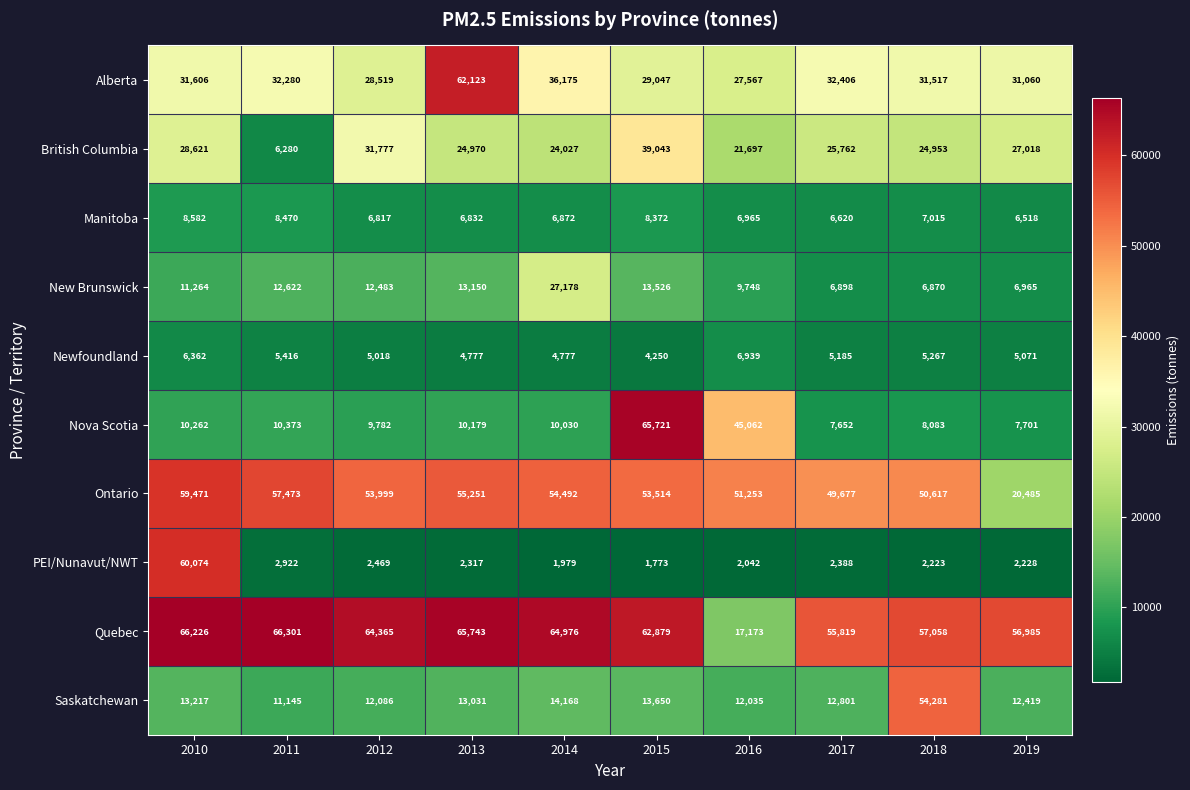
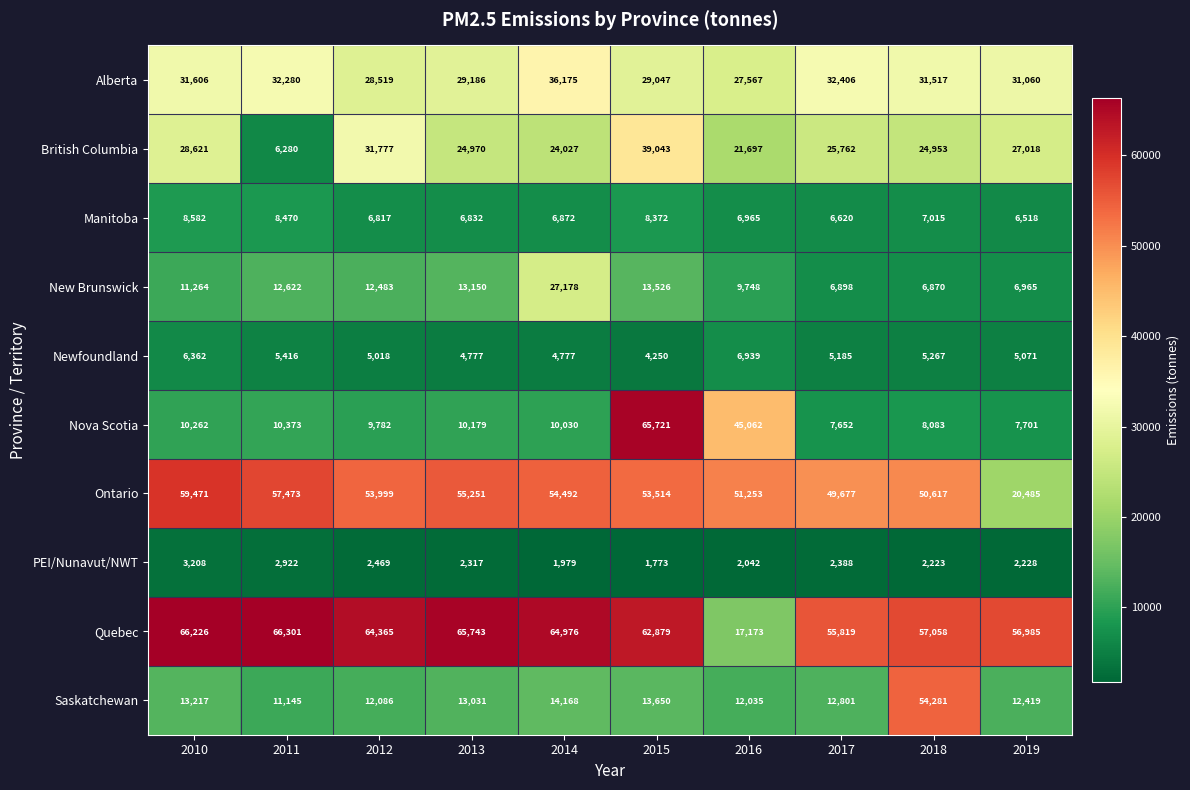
Alberta, 2013: 62,123 -> 29,186
PEI/Nunavut/NWT, 2010: 60,074 -> 3,208
